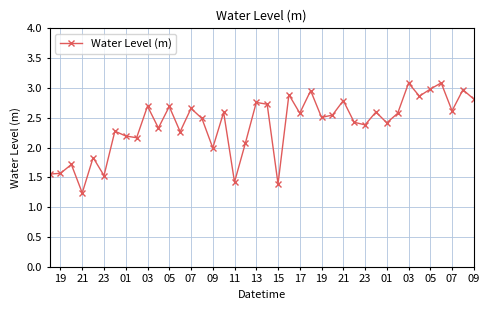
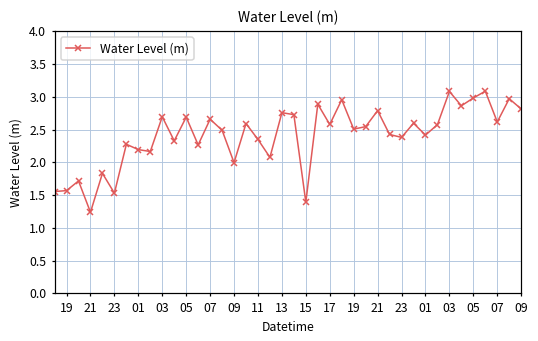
11: 1.4 -> 2.3
